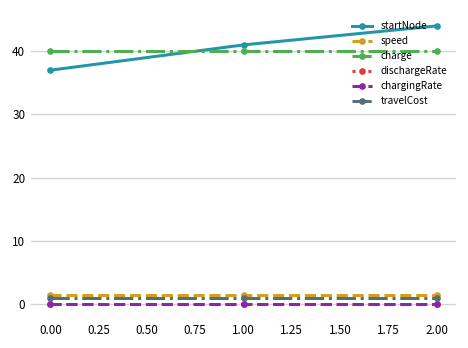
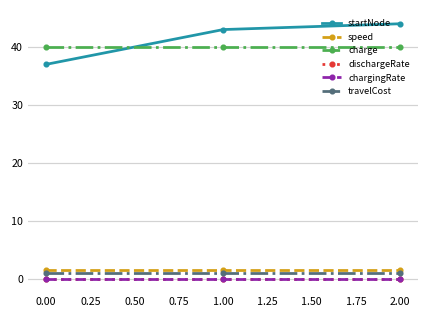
startNode, 1.00: 41 -> 43
